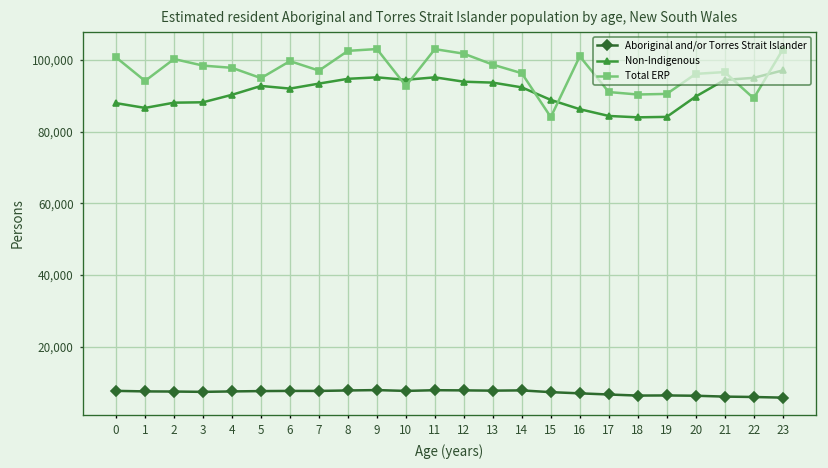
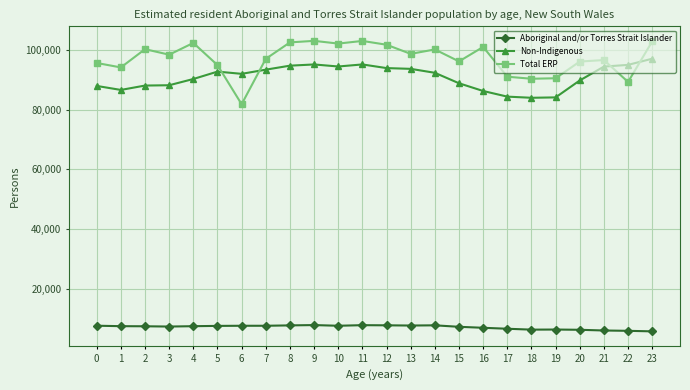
Total ERP, 0: 101,000 -> 96,000
Total ERP, 4: 98,000 -> 102,000
Total ERP, 6: 100,000 -> 82,000
Total ERP, 10: 93,000 -> 102,000
Total ERP, 14: 96,000 -> 100,000
Total ERP, 15: 84,000 -> 96,000
